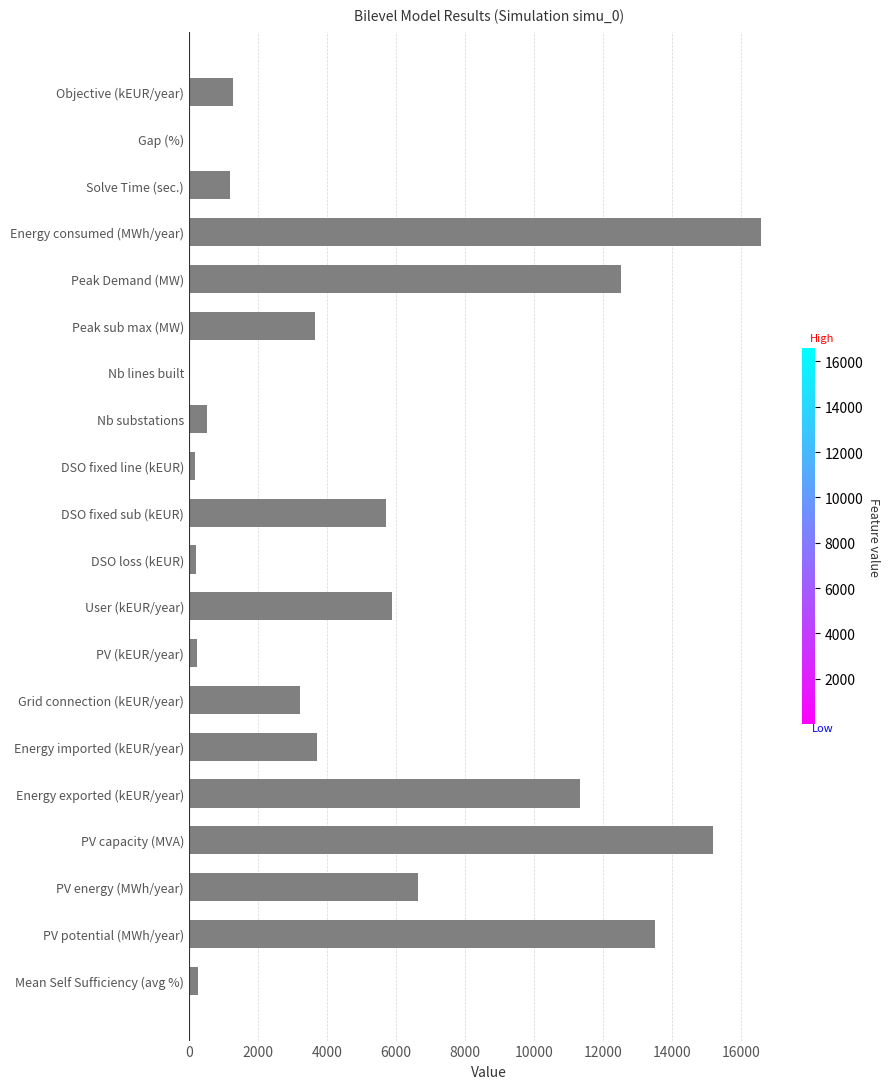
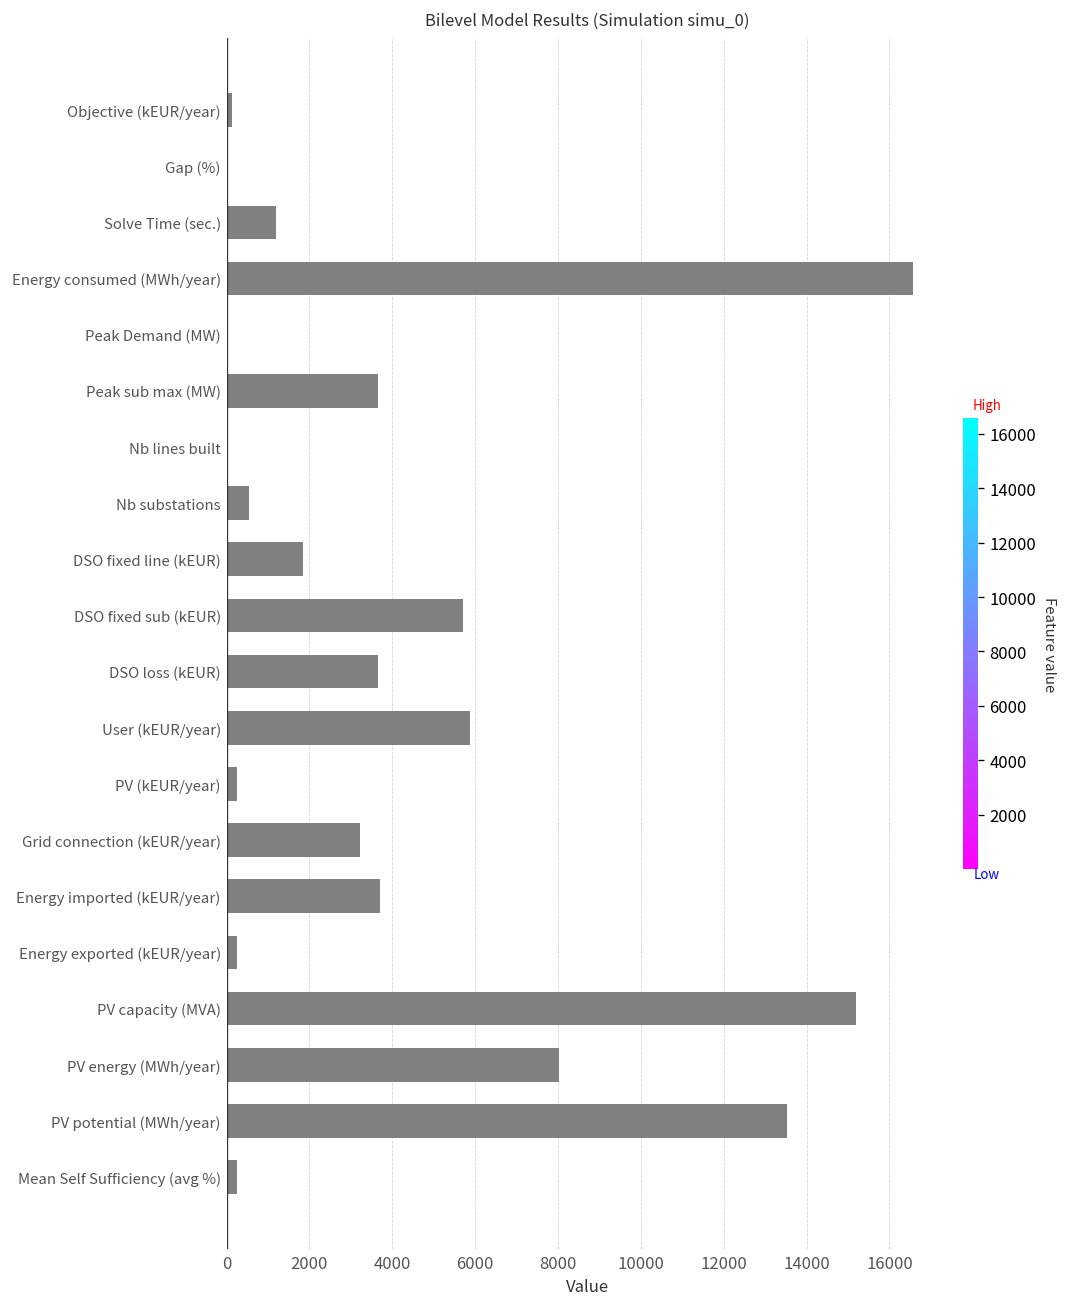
Objective (kEUR/year): 1300 -> 100
Peak Demand (MW): 12500 -> 0
DSO fixed line (kEUR): 200 -> 1900
DSO loss (kEUR): 200 -> 3600
Energy exported (kEUR/year): 11300 -> 200
PV energy (MWh/year): 6600 -> 8000
